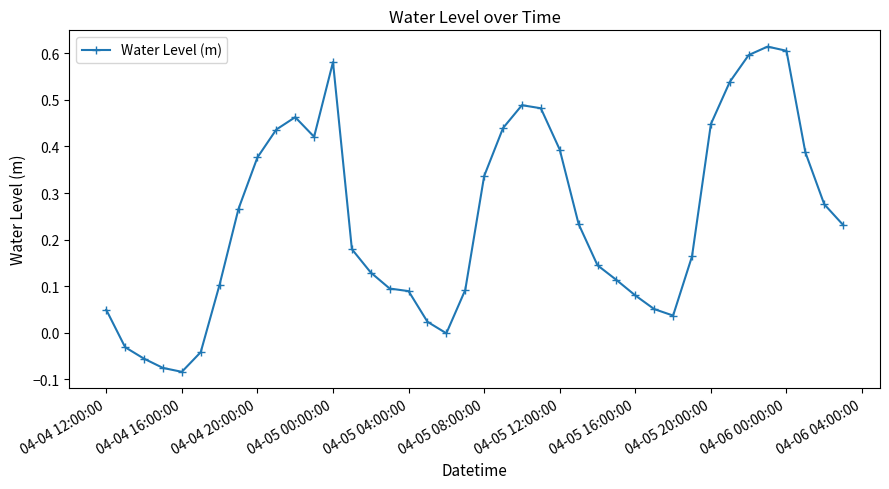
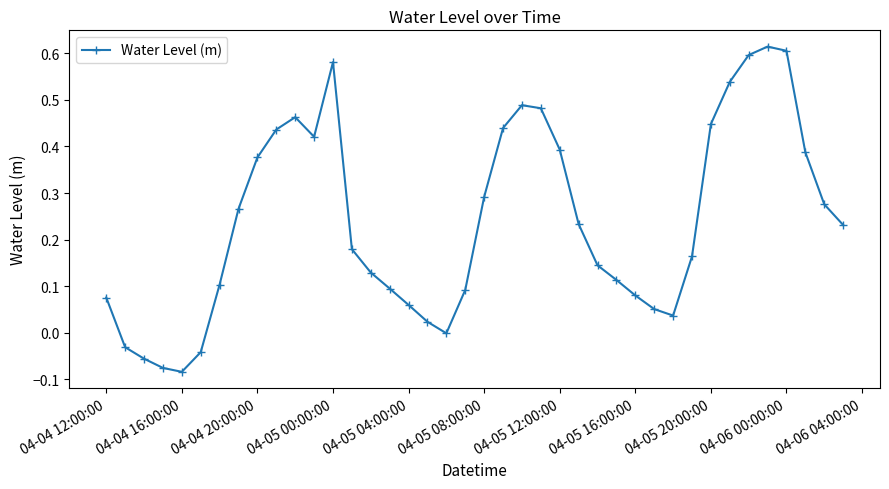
04-04 12:00:00: 0.05 -> 0.08
04-05 04:00:00: 0.09 -> 0.06
04-05 08:00:00: 0.34 -> 0.29
